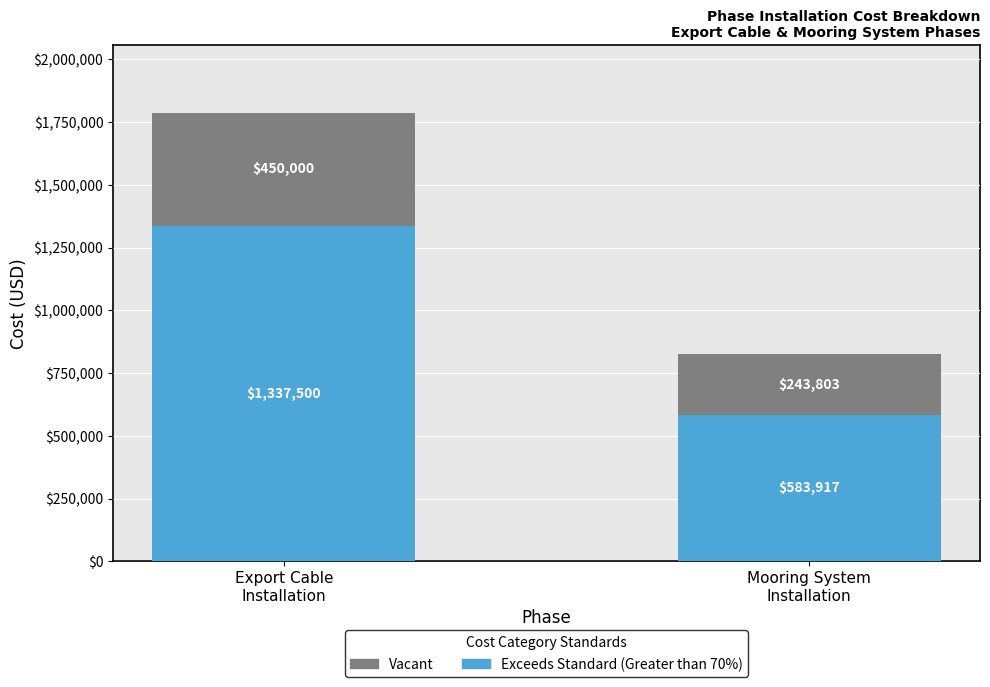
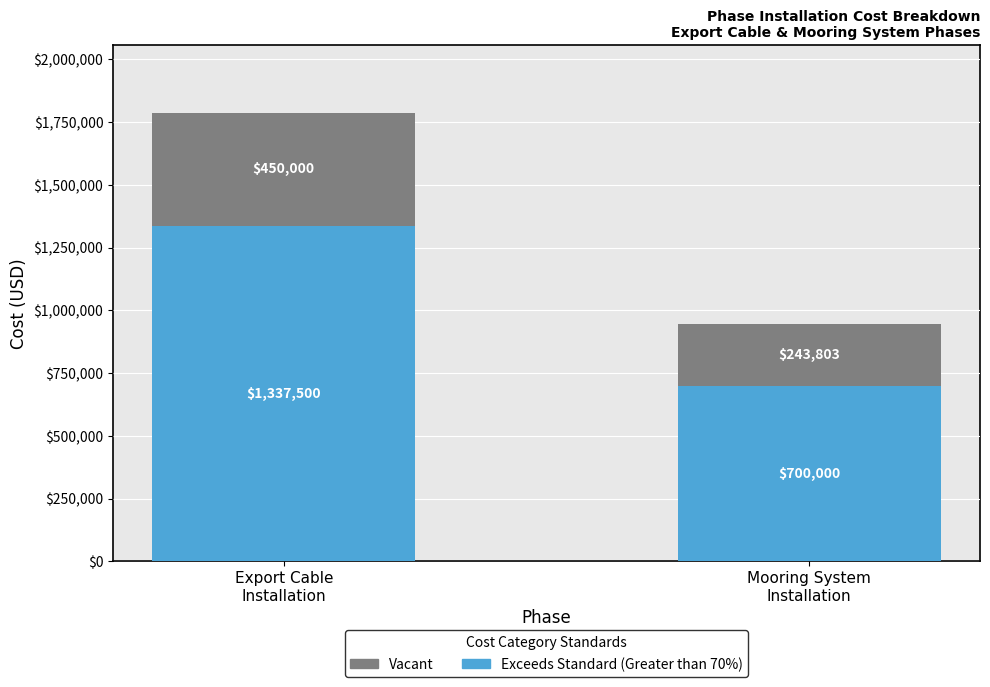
Exceeds Standard (Greater than 70%), Mooring System Installation: $583,917 -> $700,000
